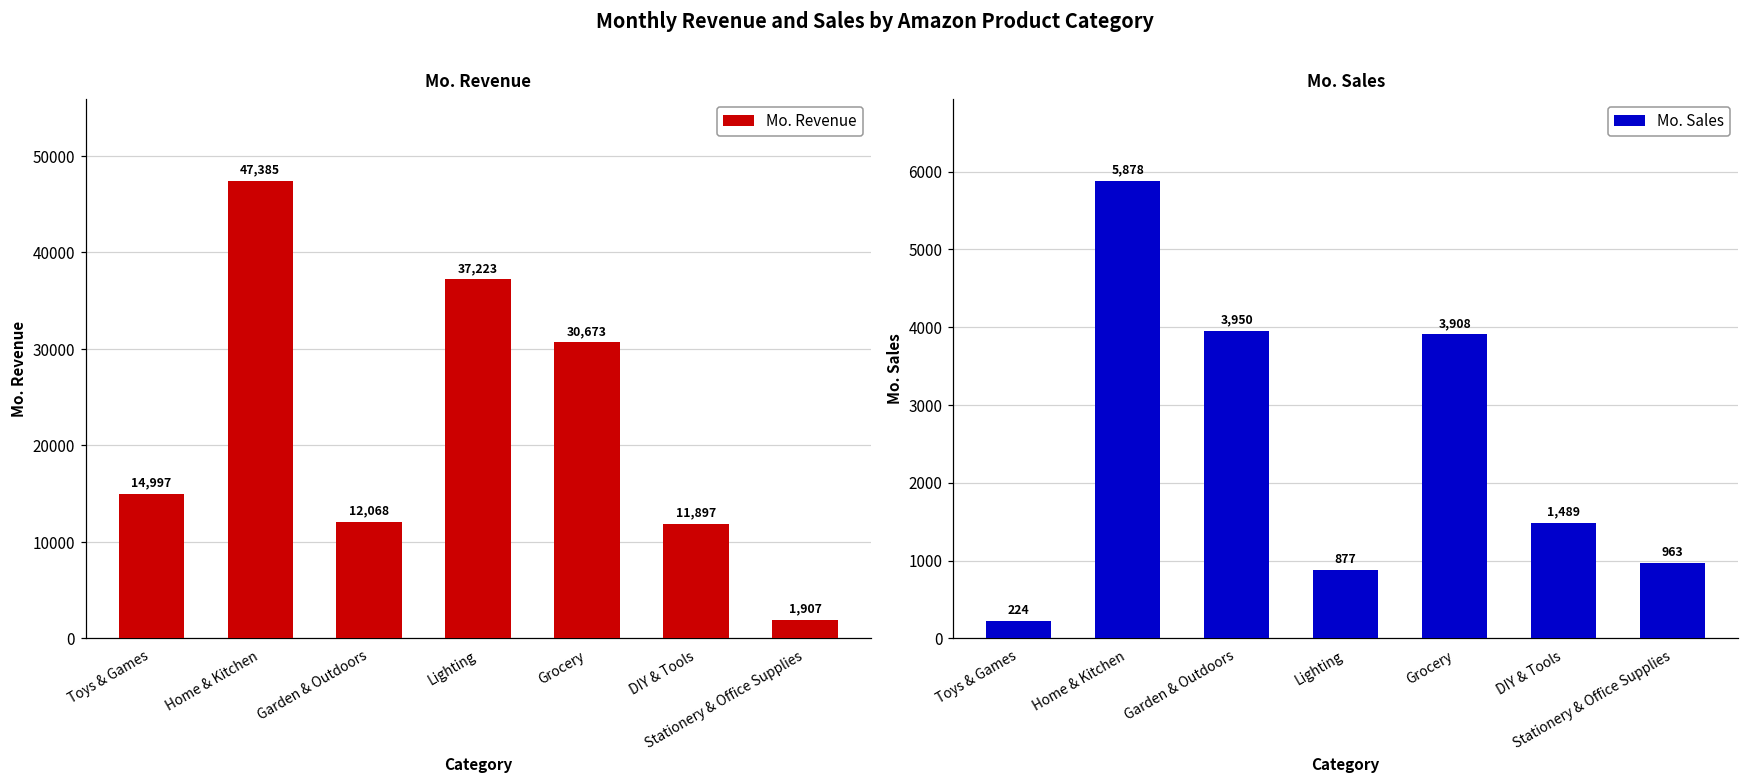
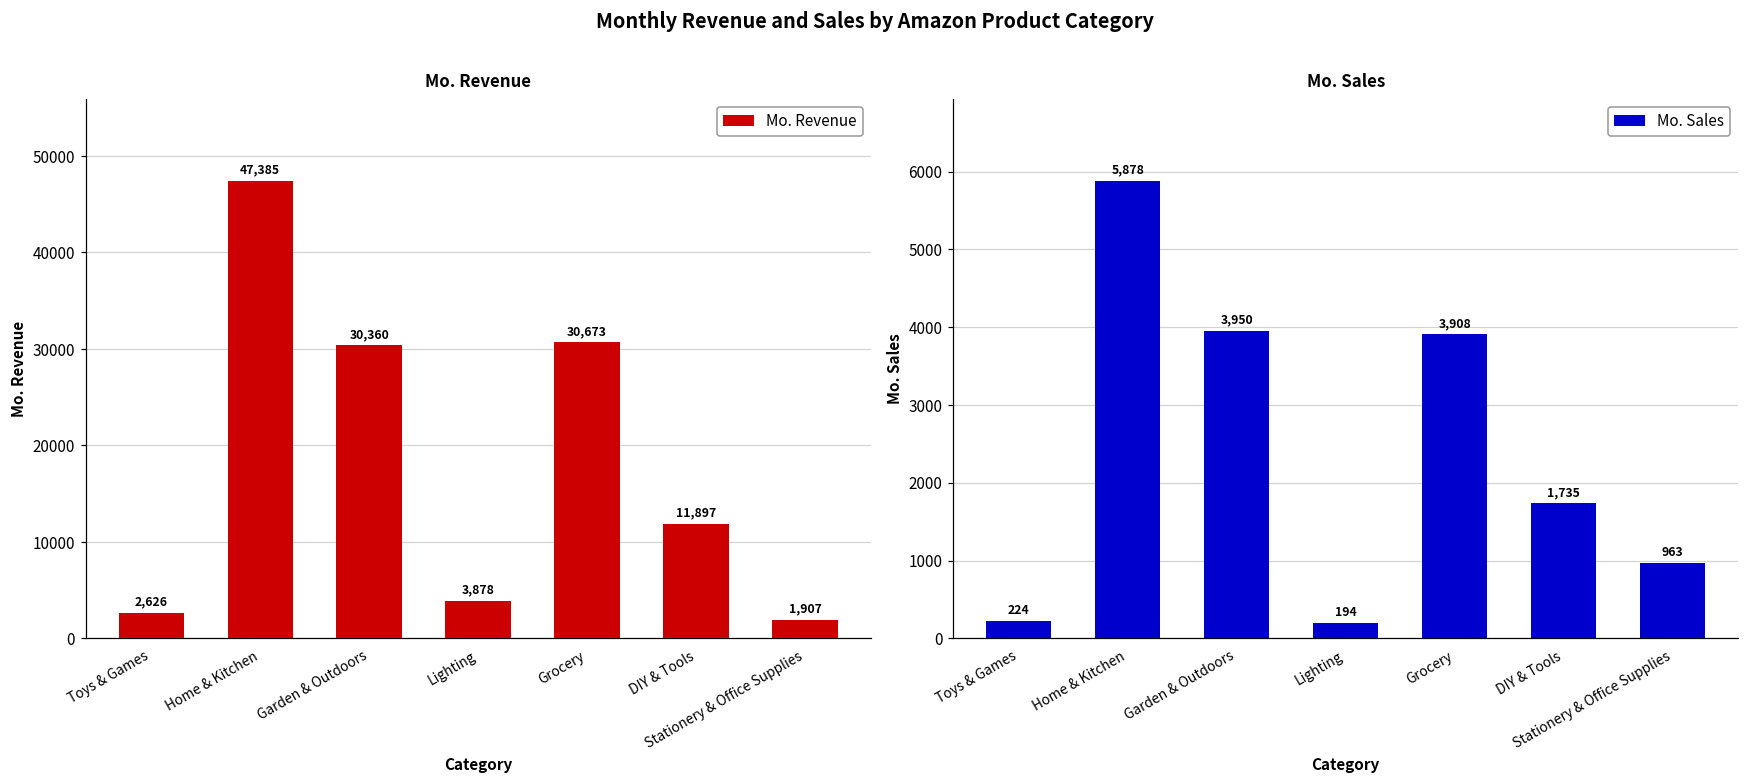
Mo. Revenue, Toys & Games: 14,997 -> 2,626
Mo. Revenue, Garden & Outdoors: 12,068 -> 30,360
Mo. Revenue, Lighting: 37,223 -> 3,878
Mo. Sales, Lighting: 877 -> 194
Mo. Sales, DIY & Tools: 1,489 -> 1,735
